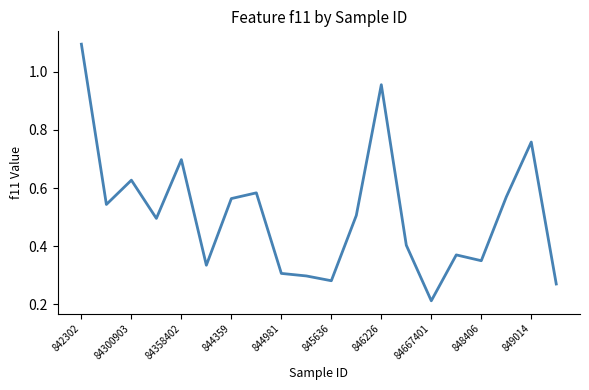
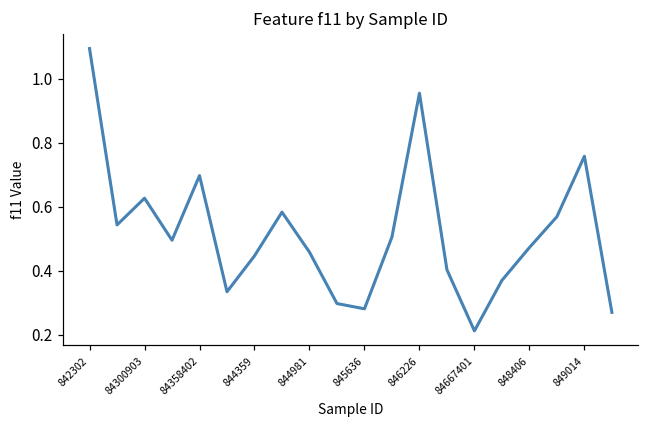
844359: 0.56 -> 0.45
844981: 0.31 -> 0.46
848406: 0.35 -> 0.47
